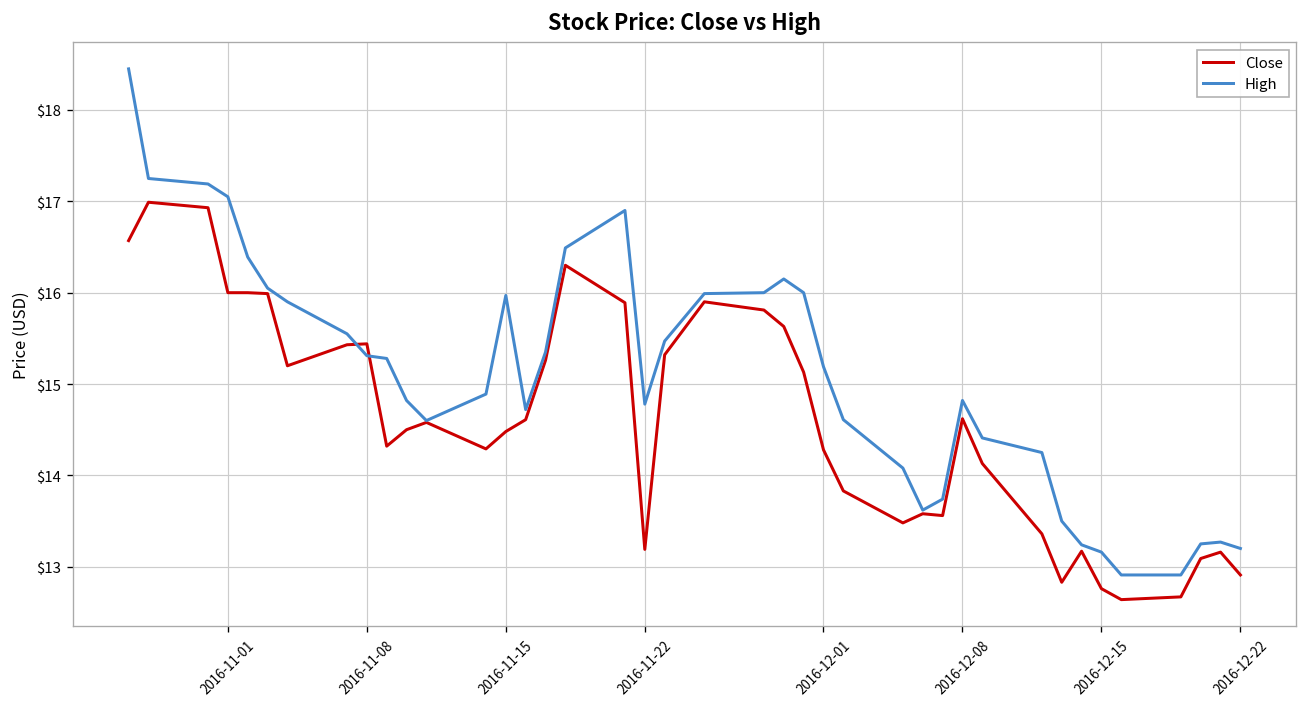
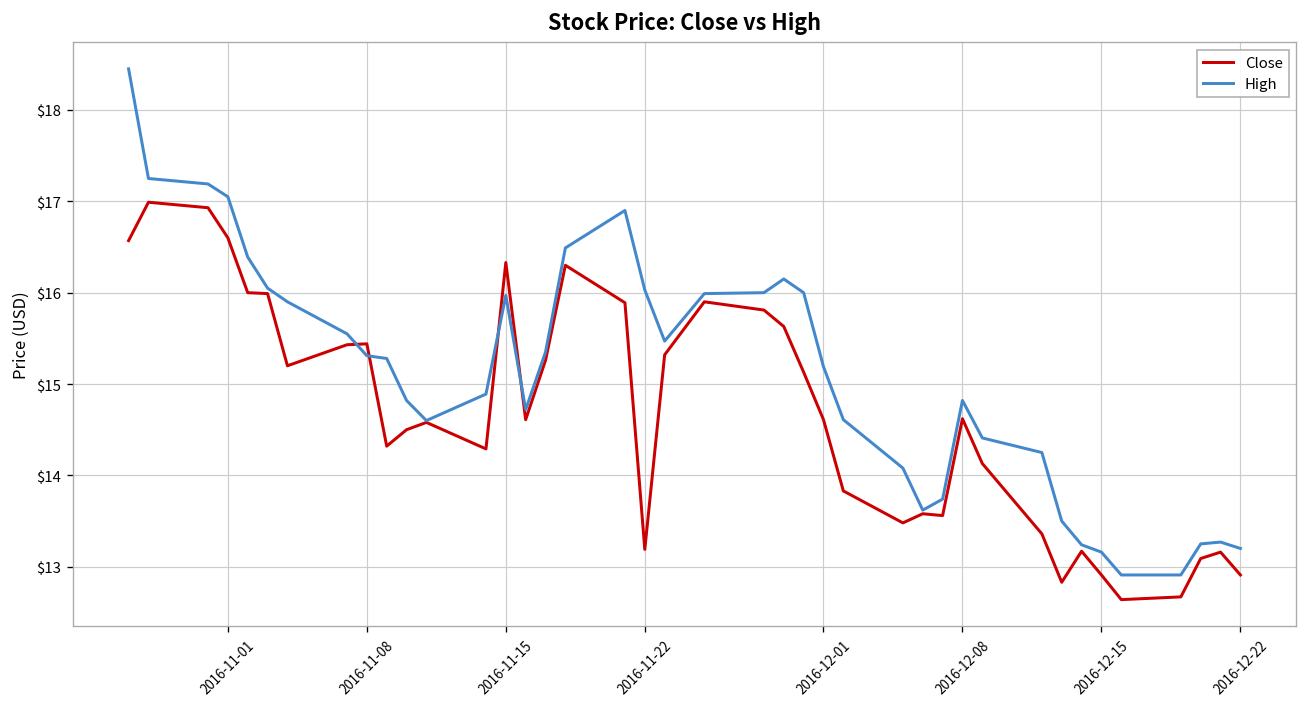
Close, 2016-11-01: $16.0 -> $16.6
Close, 2016-11-15: $14.5 -> $16.3
High, 2016-11-22: $14.8 -> $16.0
Close, 2016-12-01: $14.3 -> $14.6
Close, 2016-12-15: $12.8 -> $12.9
